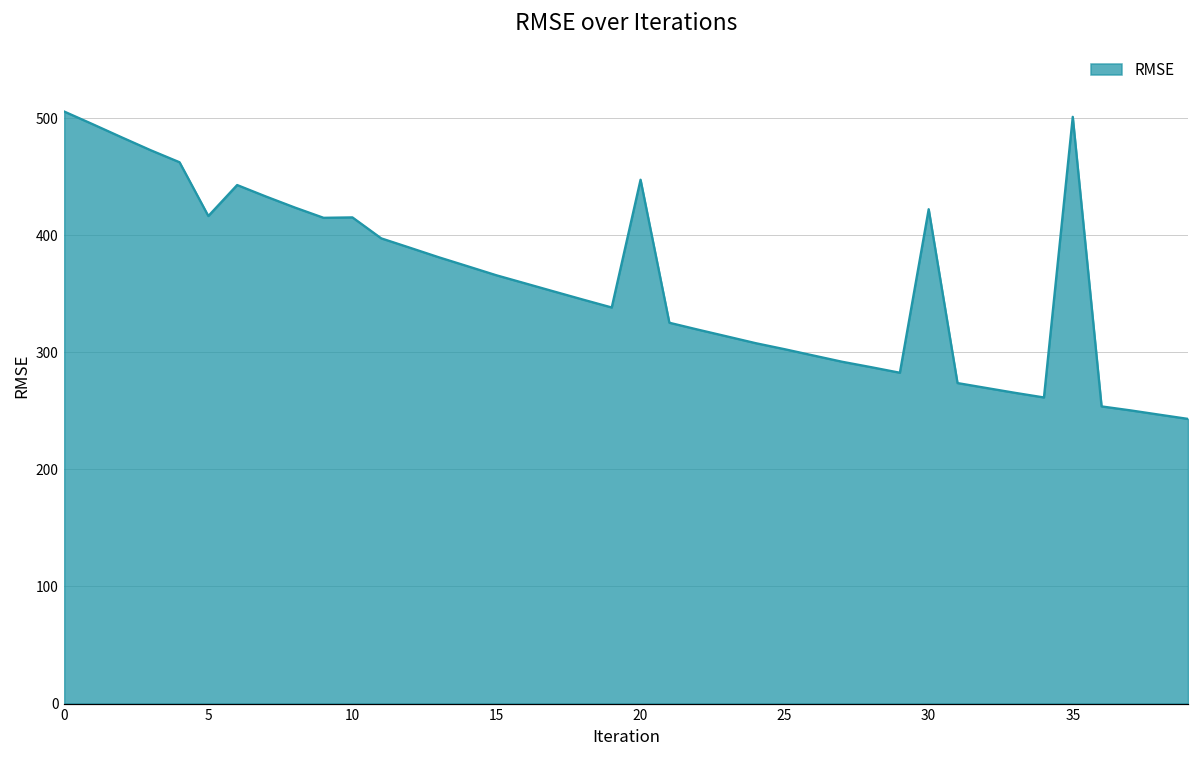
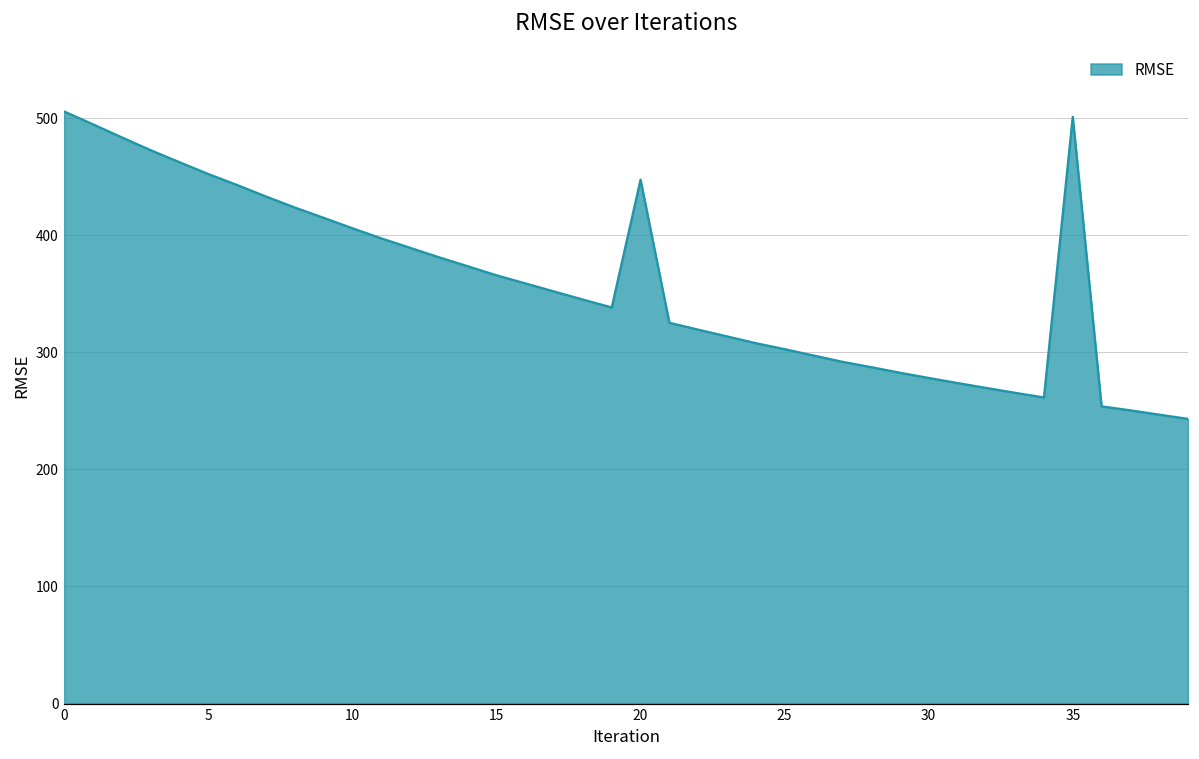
5: 417 -> 452
10: 415 -> 406
30: 422 -> 278
